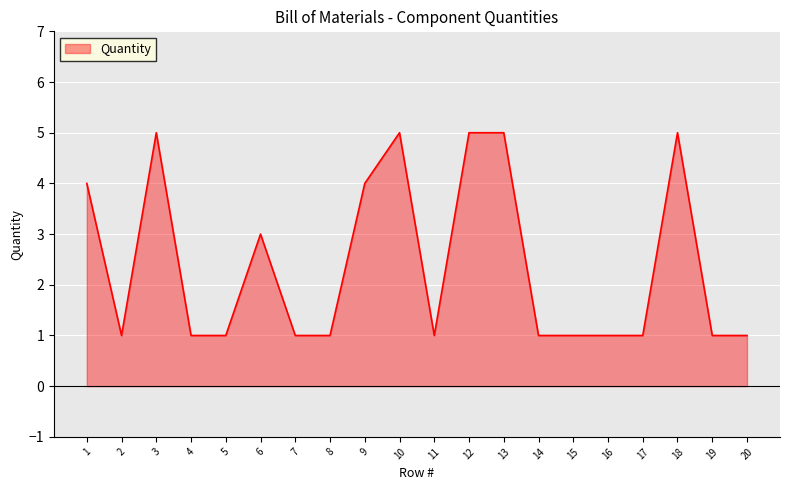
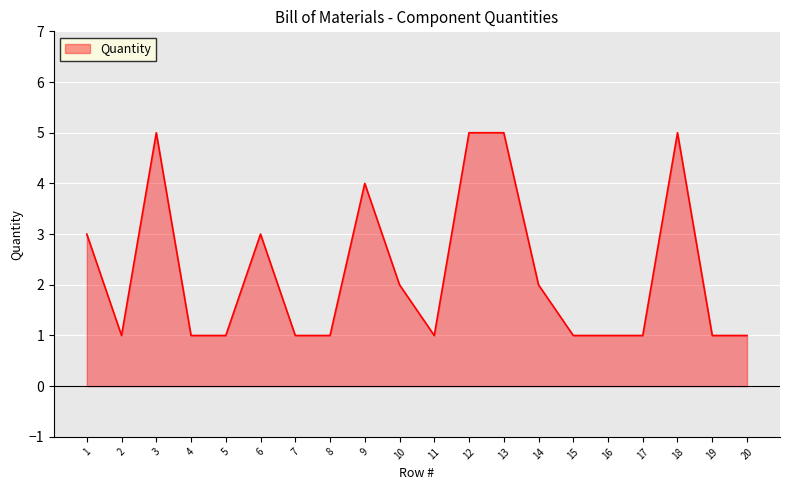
1: 4 -> 3
10: 5 -> 2
14: 1 -> 2
